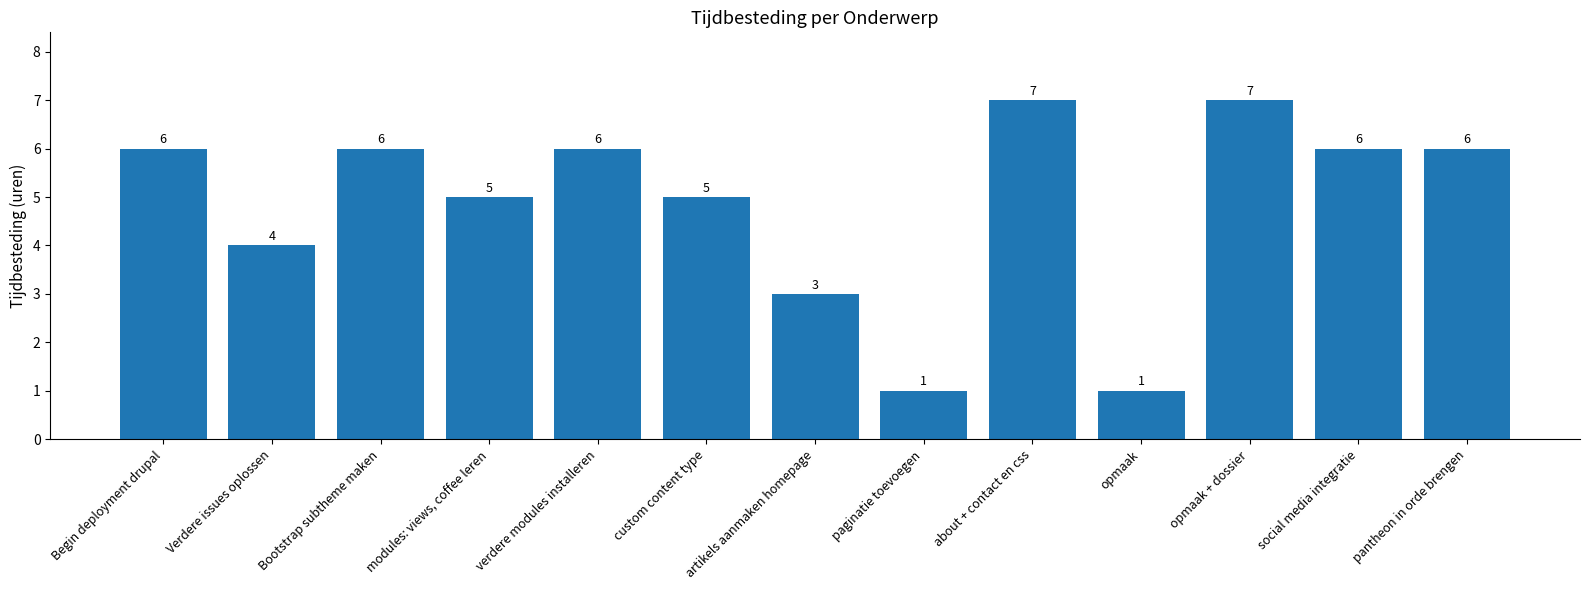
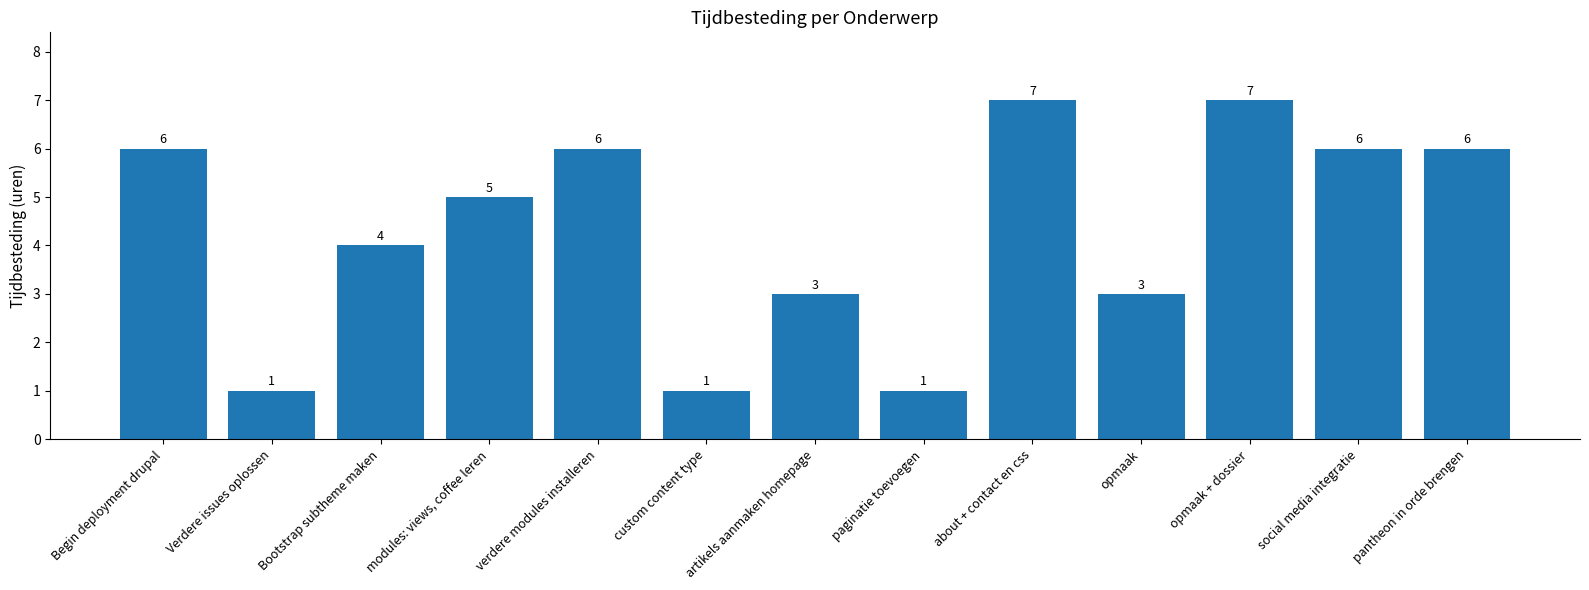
Verdere issues oplossen: 4 -> 1
Bootstrap subtheme maken: 6 -> 4
custom content type: 5 -> 1
opmaak: 1 -> 3
